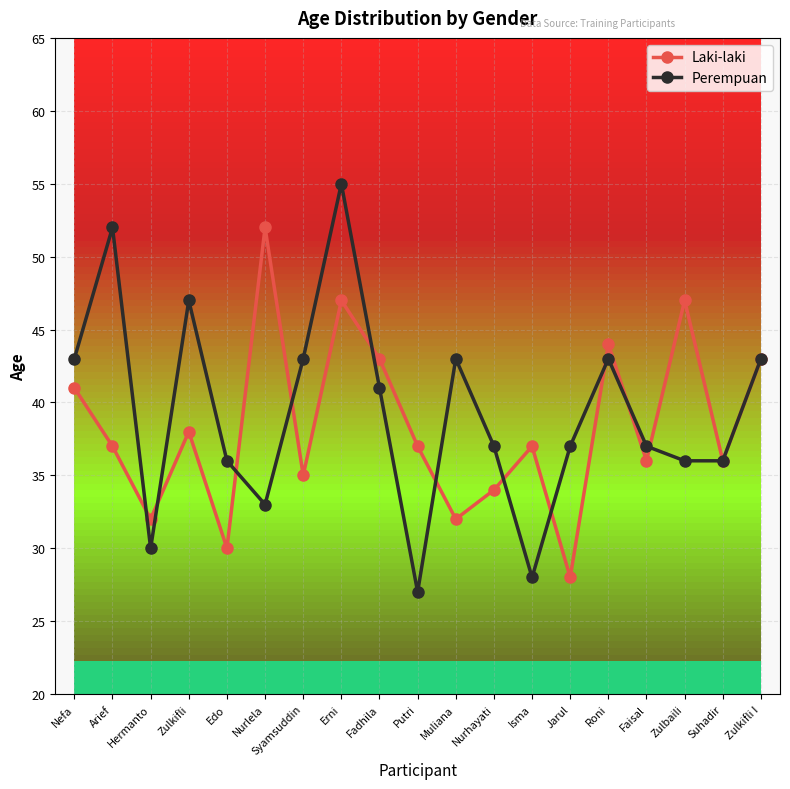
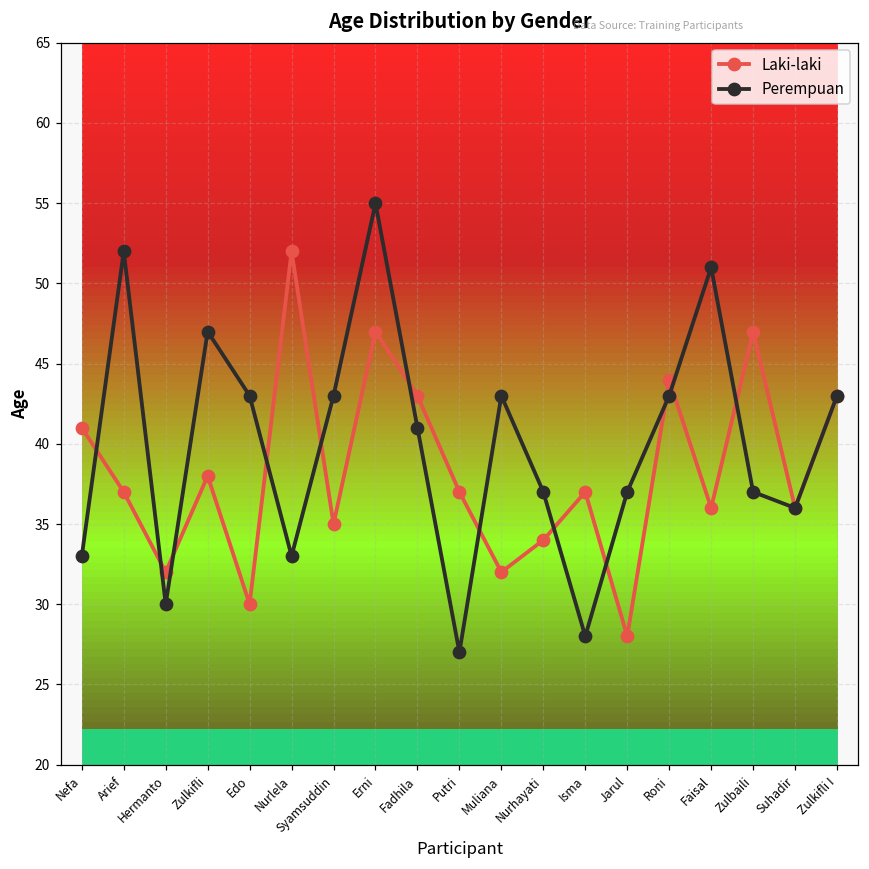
Perempuan, Nefa: 43 -> 33
Perempuan, Edo: 36 -> 43
Perempuan, Faisal: 37 -> 51
Perempuan, Zulbaili: 36 -> 37
